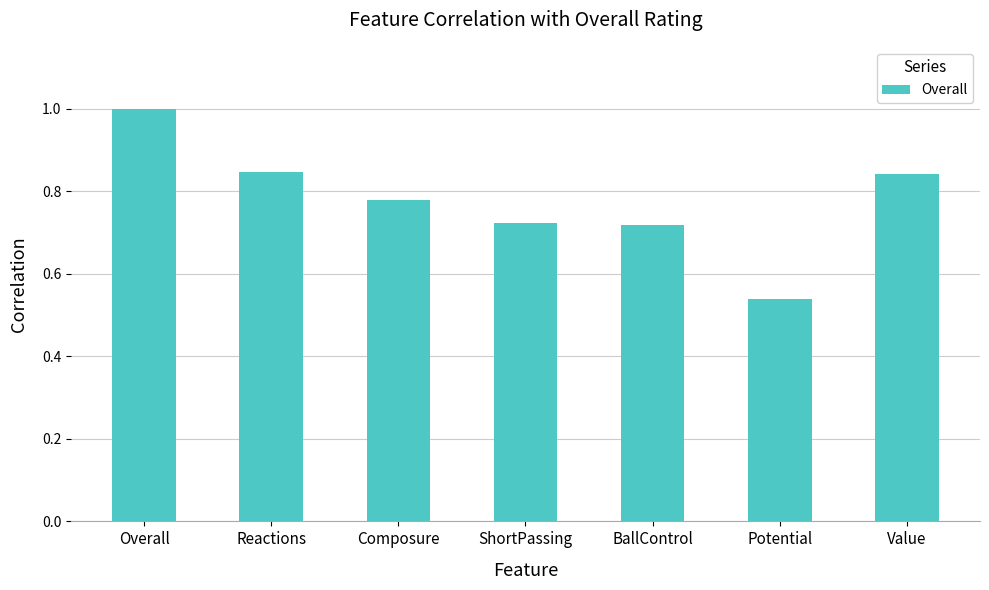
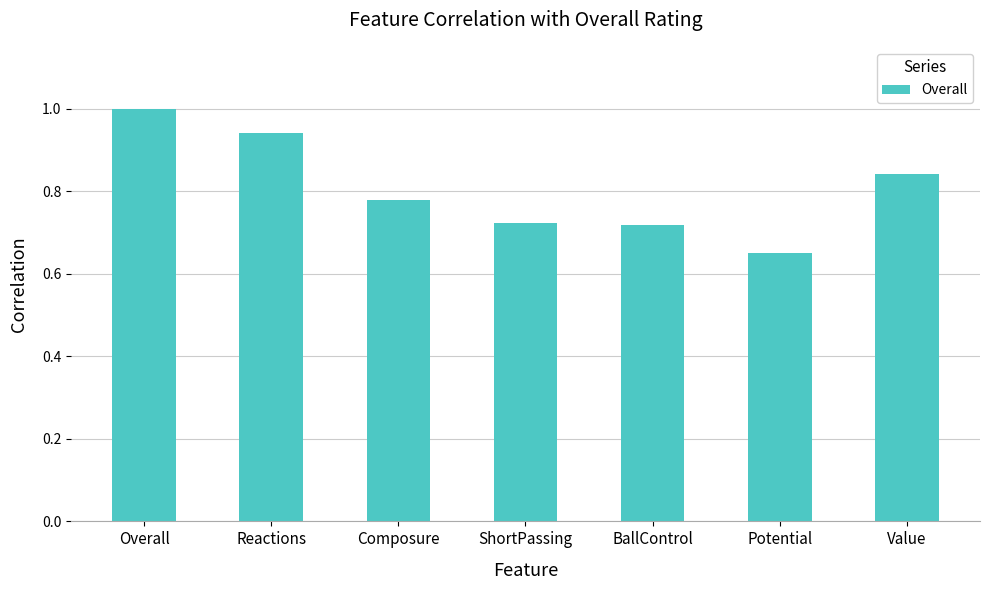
Reactions: 0.85 -> 0.94
Potential: 0.54 -> 0.65
